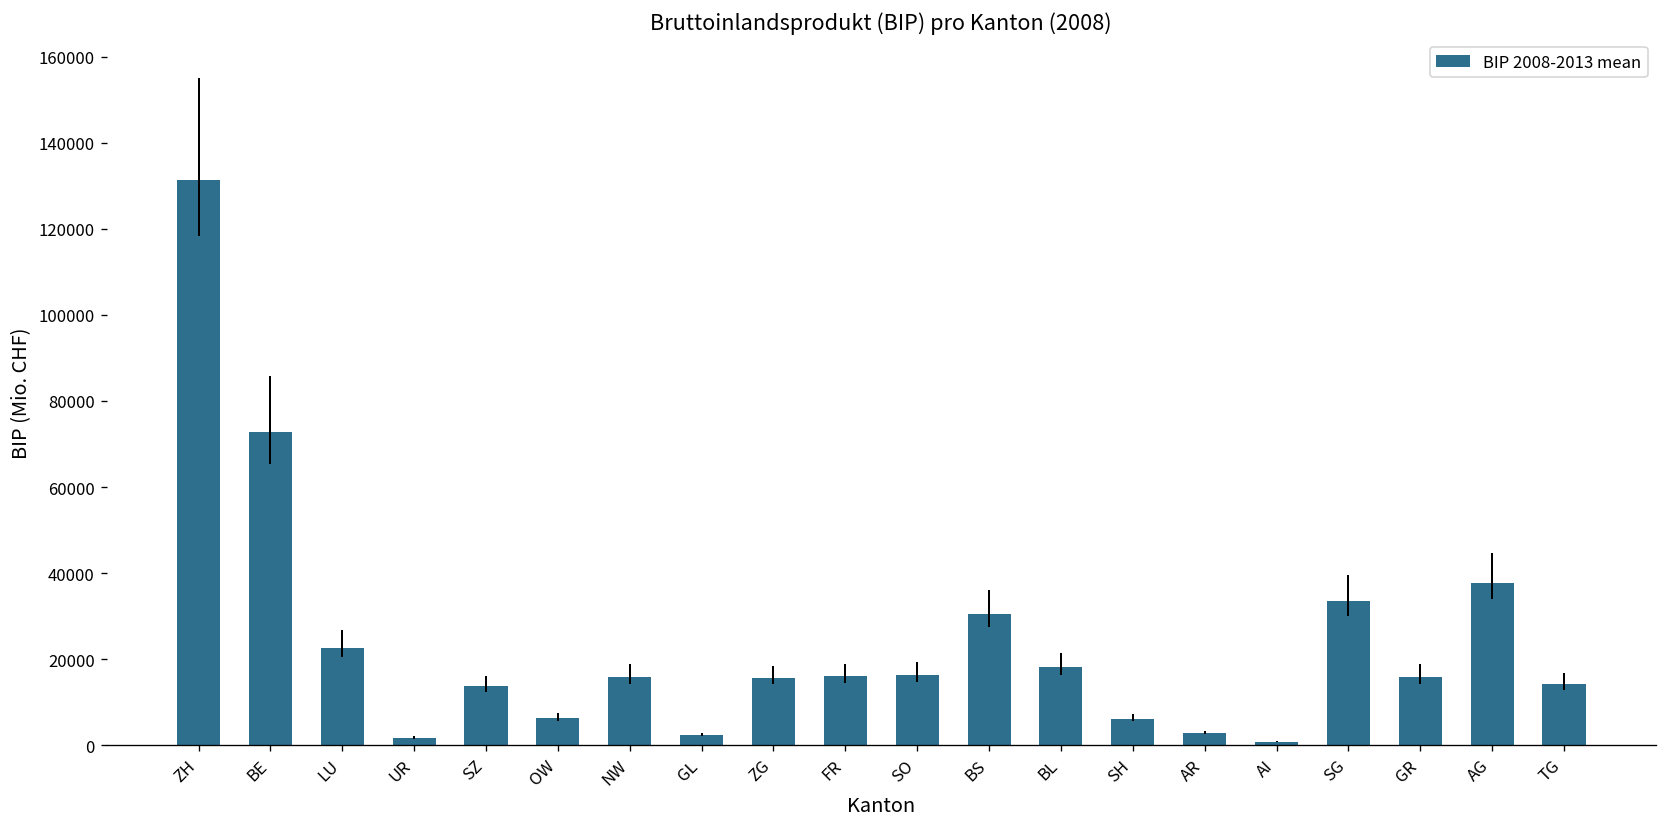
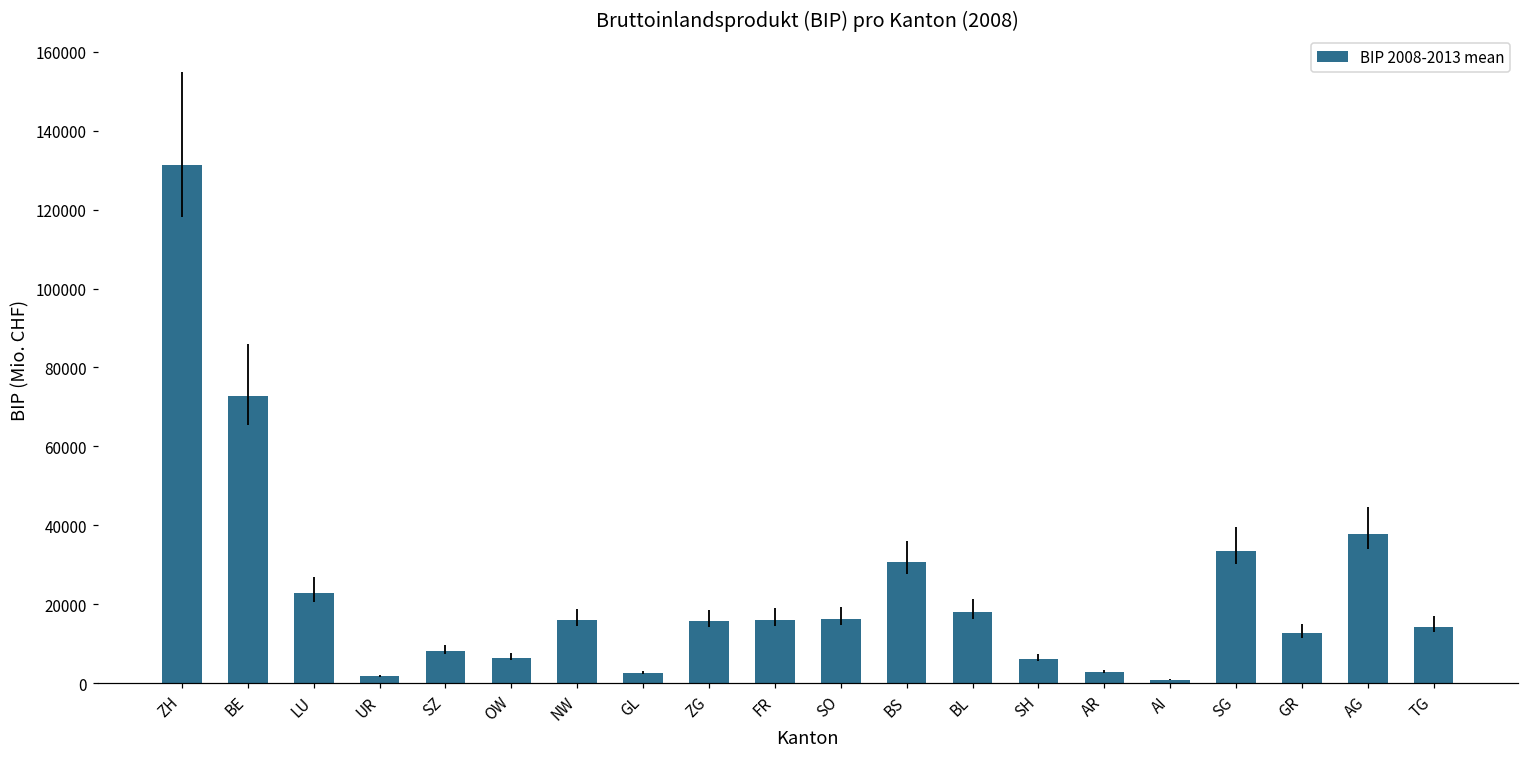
SZ: 14000 -> 8000
GR: 16000 -> 13000
